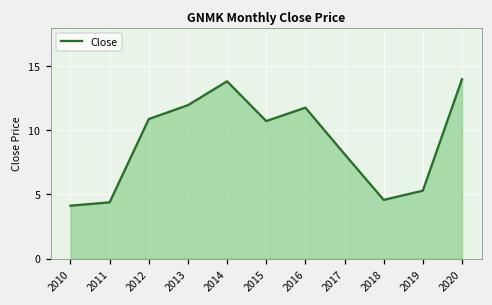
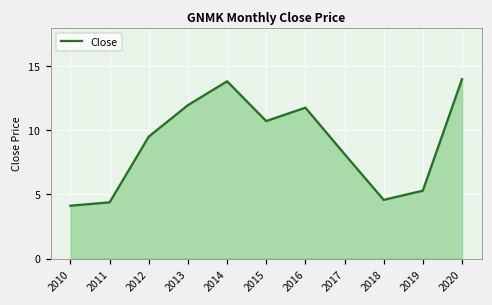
2012: 10.9 -> 9.5
